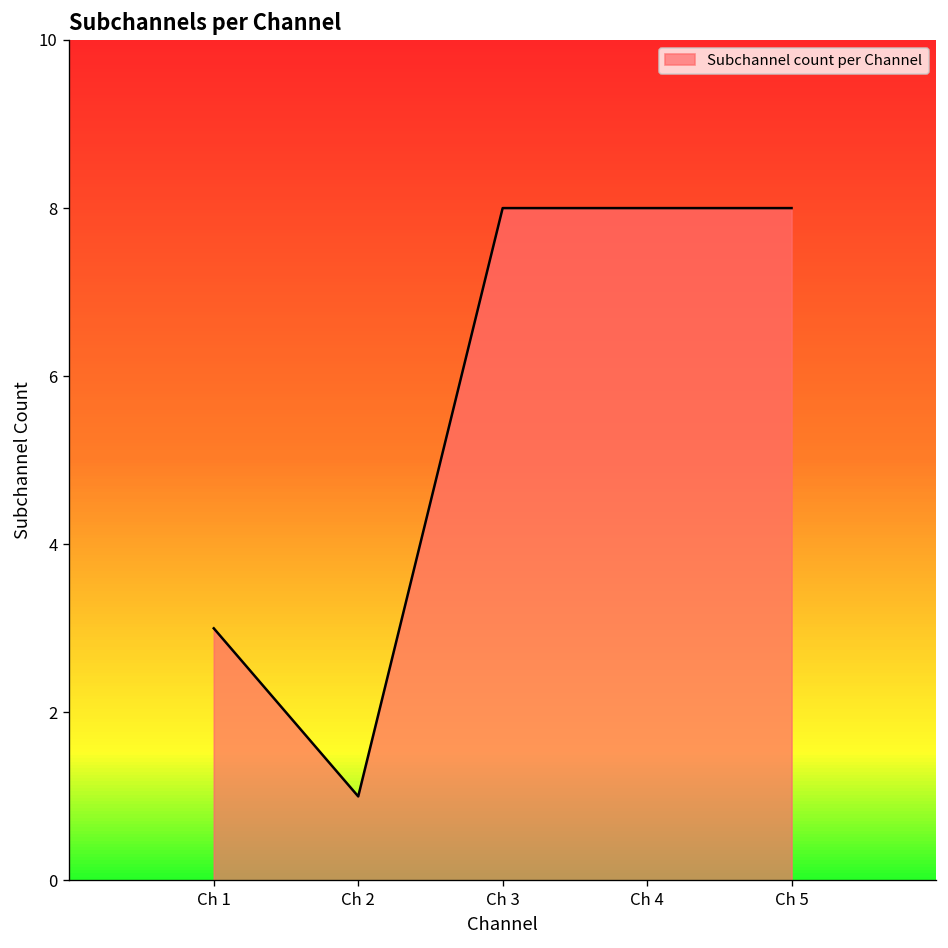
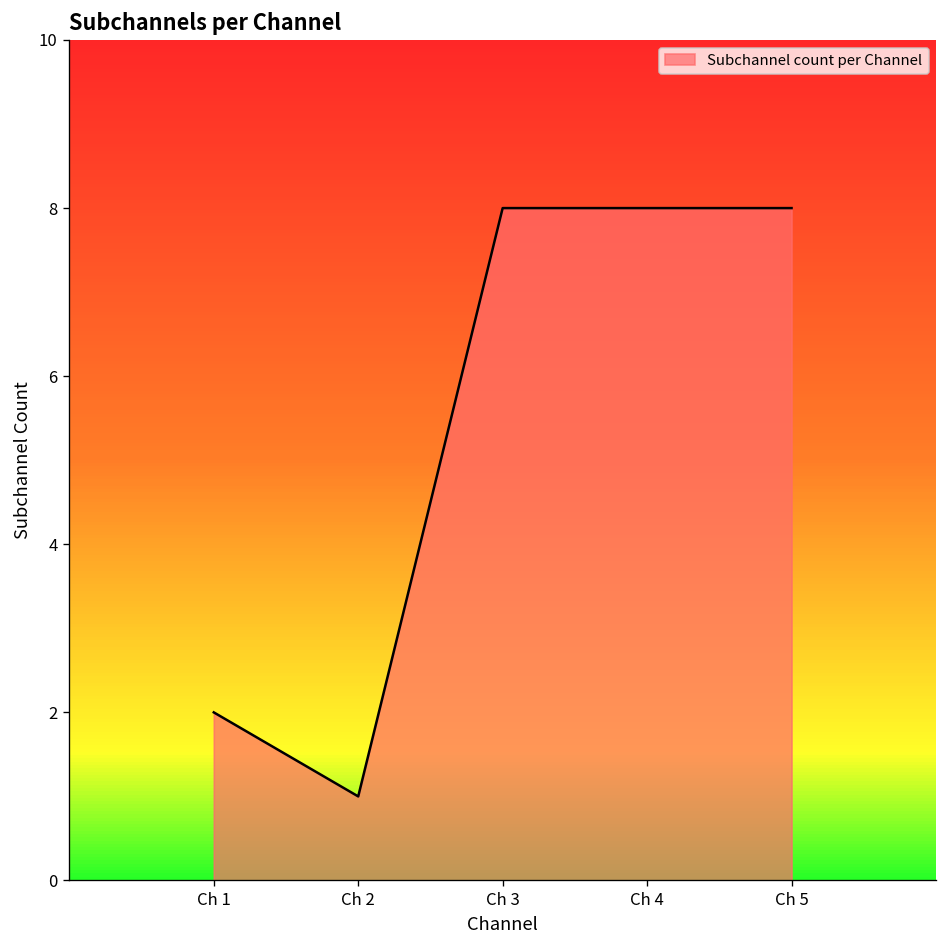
Ch 1: 3 -> 2
